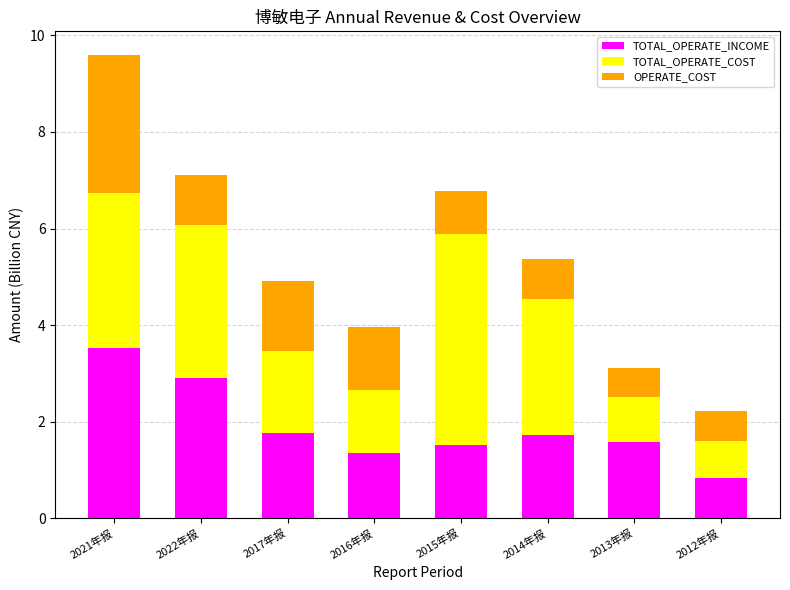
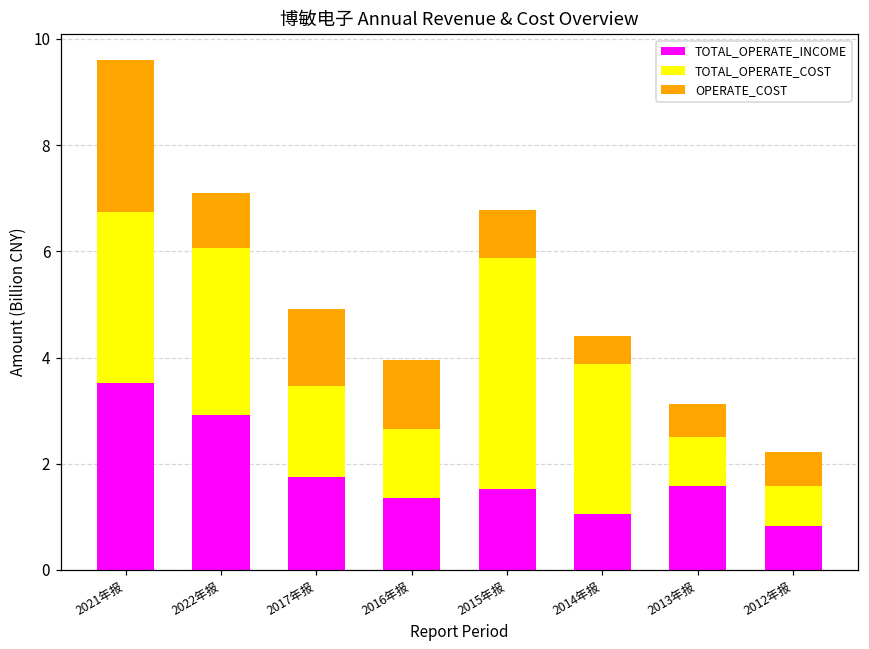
TOTAL_OPERATE_INCOME, 2014年报: 1.7 -> 1.1
OPERATE_COST, 2014年报: 0.8 -> 0.5
